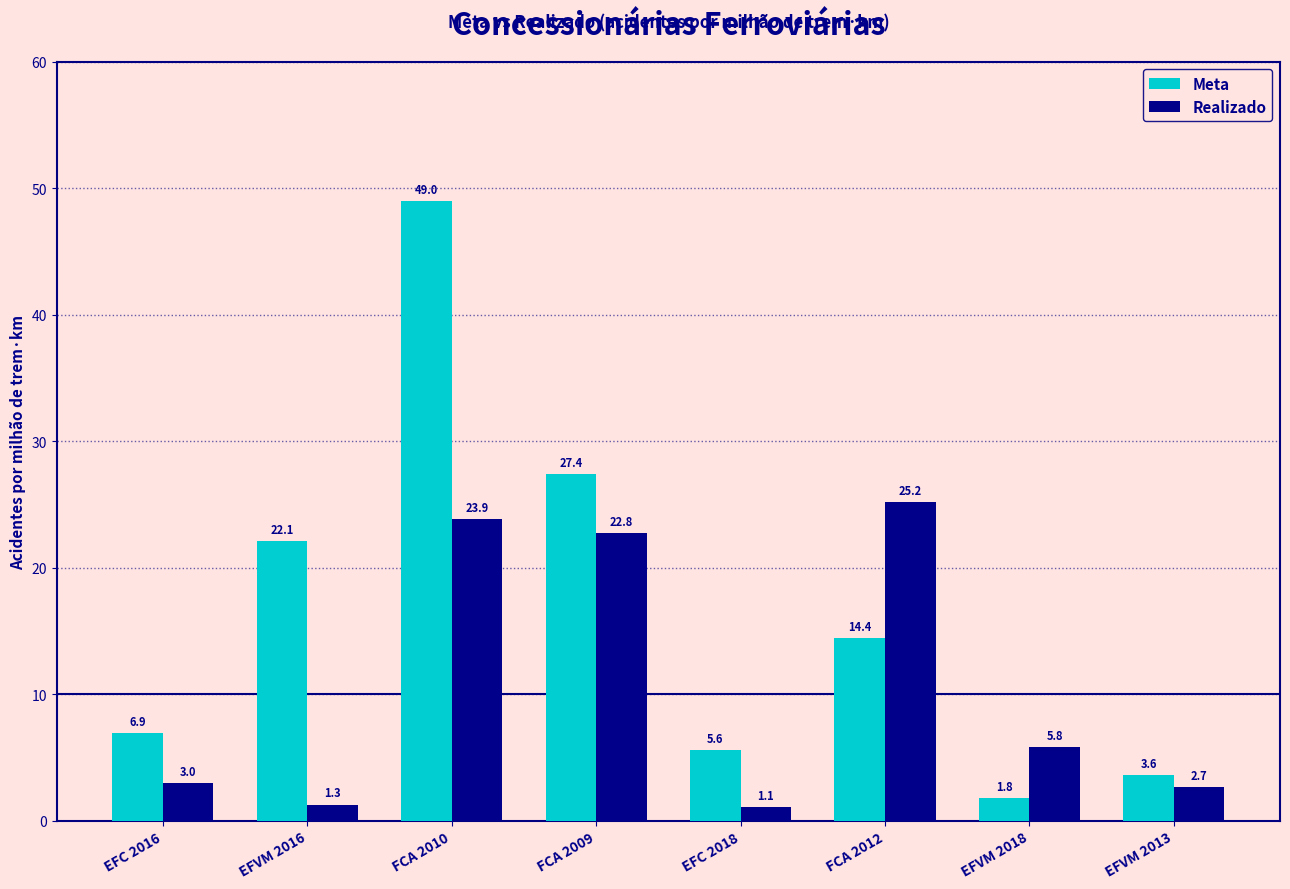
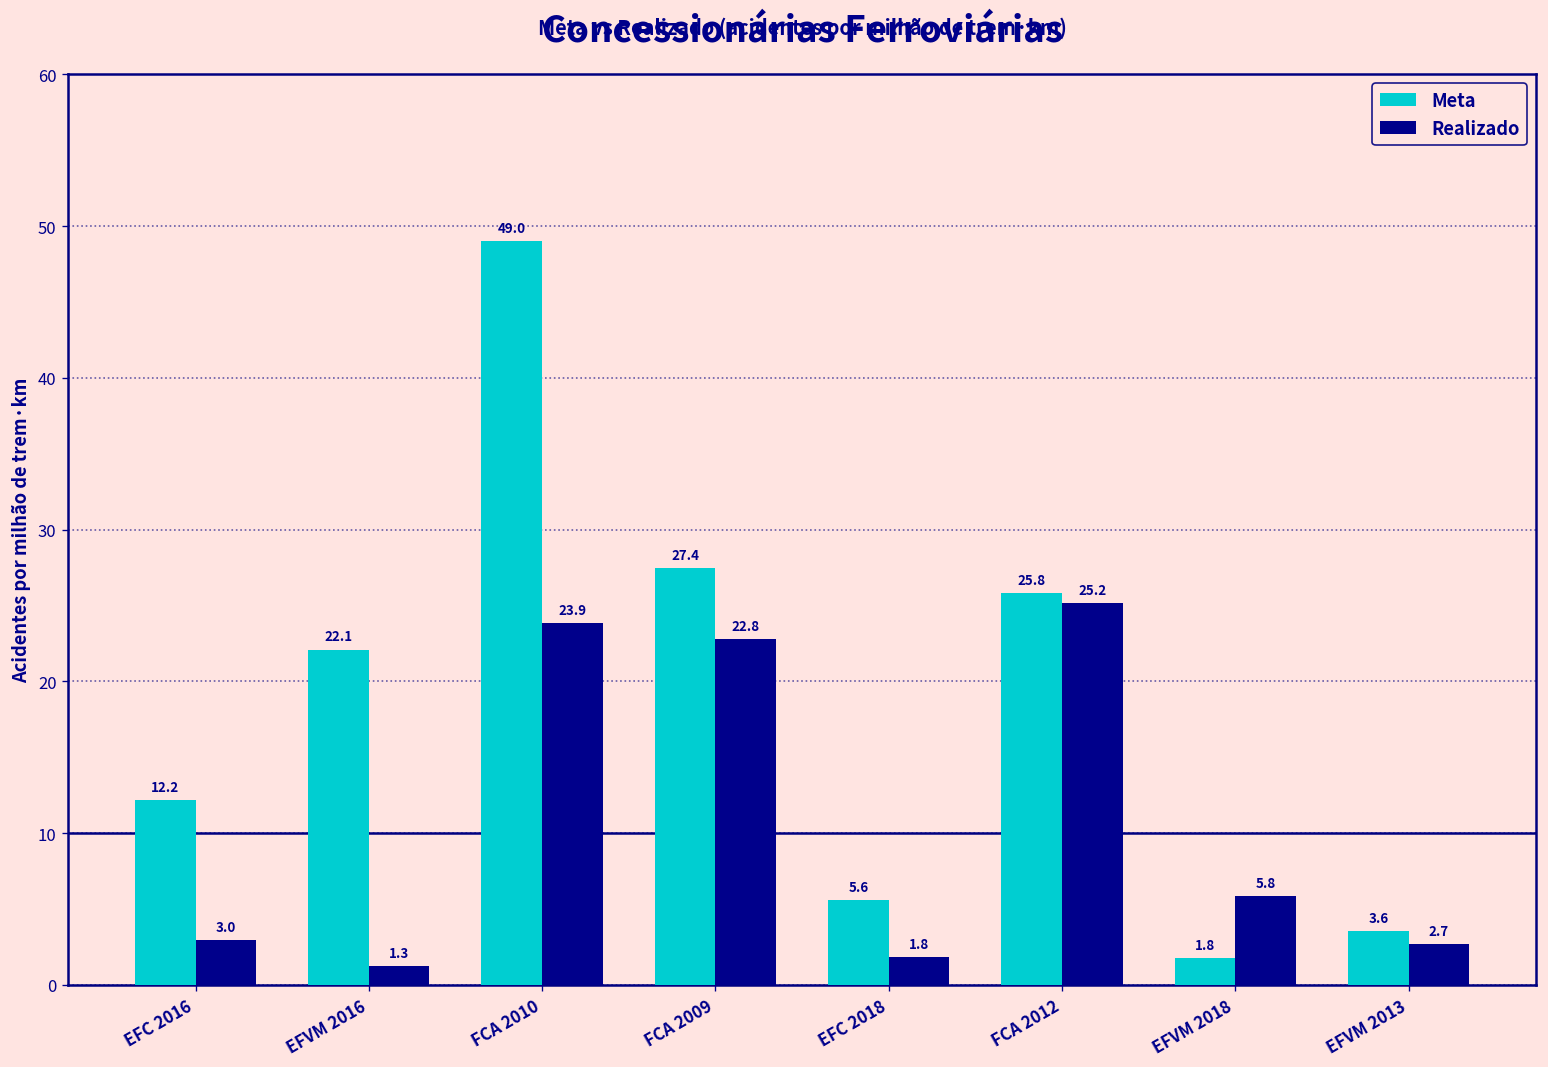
Meta, EFC 2016: 6.9 -> 12.2
Realizado, EFC 2018: 1.1 -> 1.8
Meta, FCA 2012: 14.4 -> 25.8
